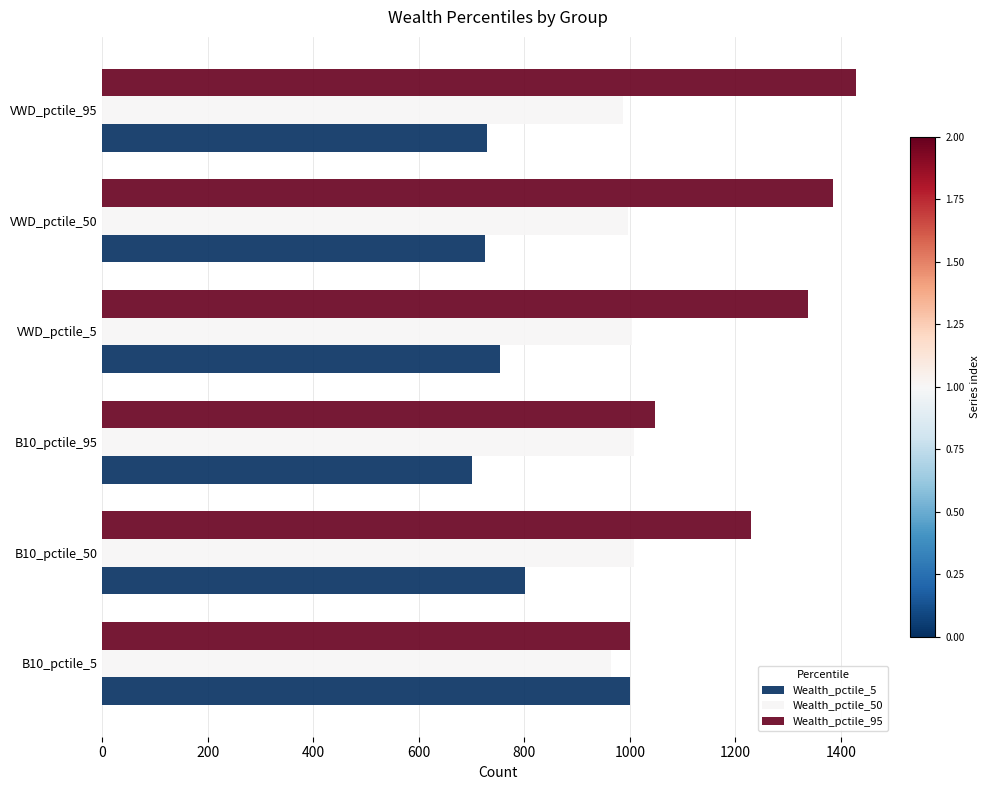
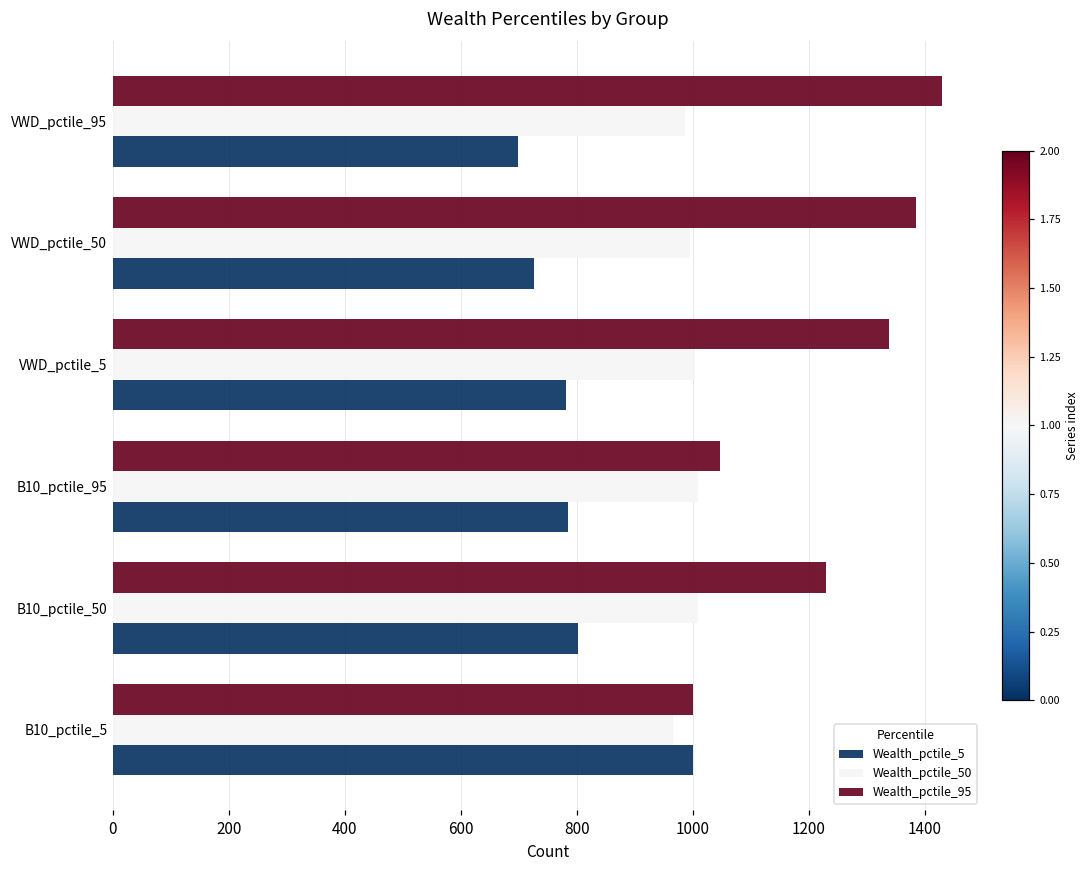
Wealth_pctile_5, VWD_pctile_95: 730 -> 700
Wealth_pctile_5, VWD_pctile_5: 750 -> 780
Wealth_pctile_5, B10_pctile_95: 700 -> 790
